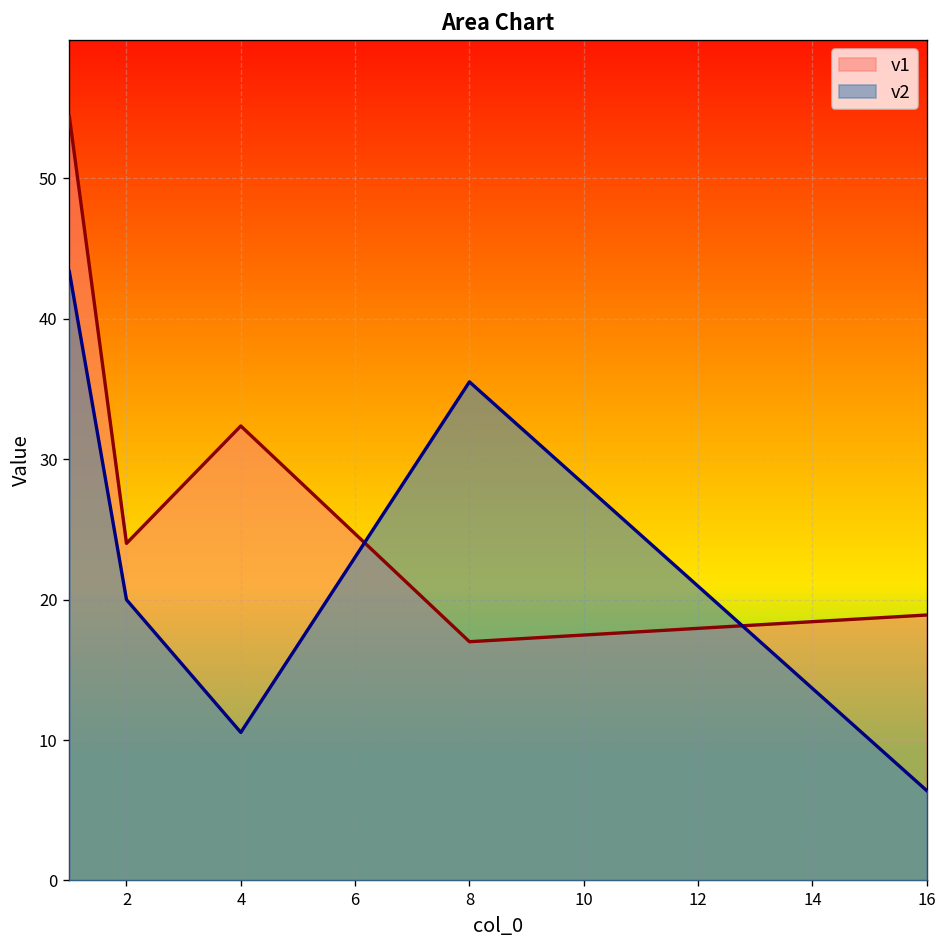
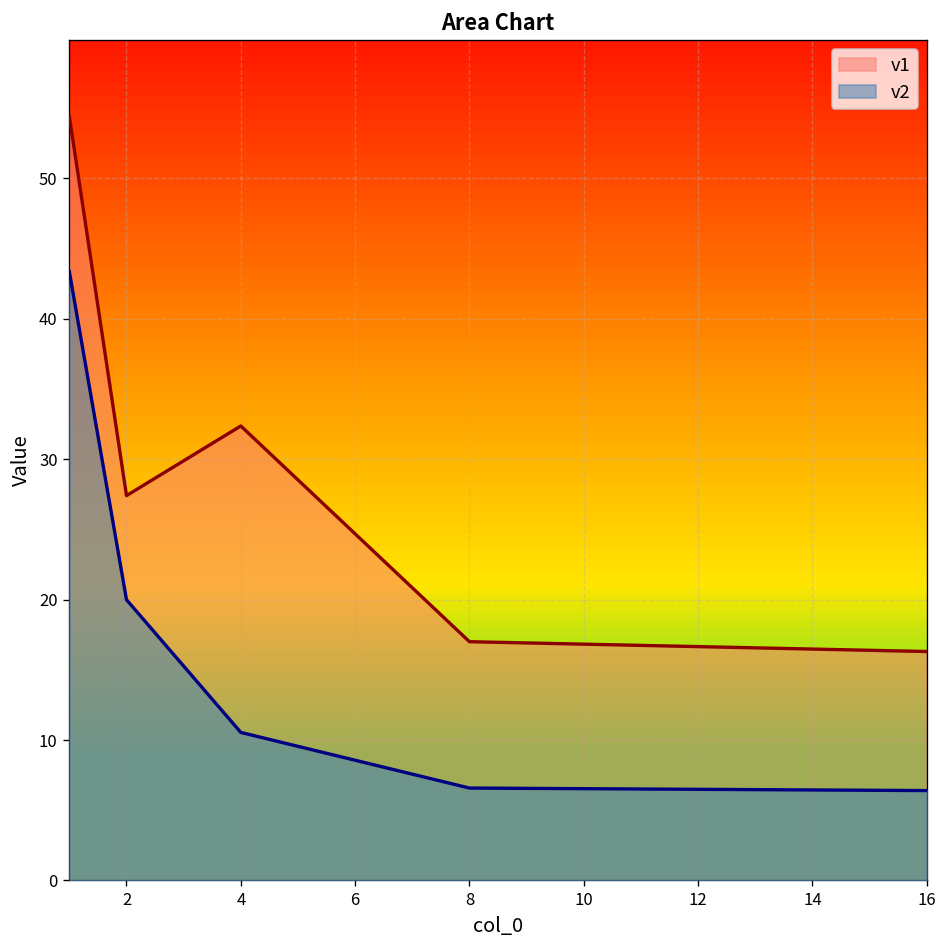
v1, 2: 24.0 -> 27.4
v2, 8: 35.5 -> 6.6
v1, 16: 18.9 -> 16.3
